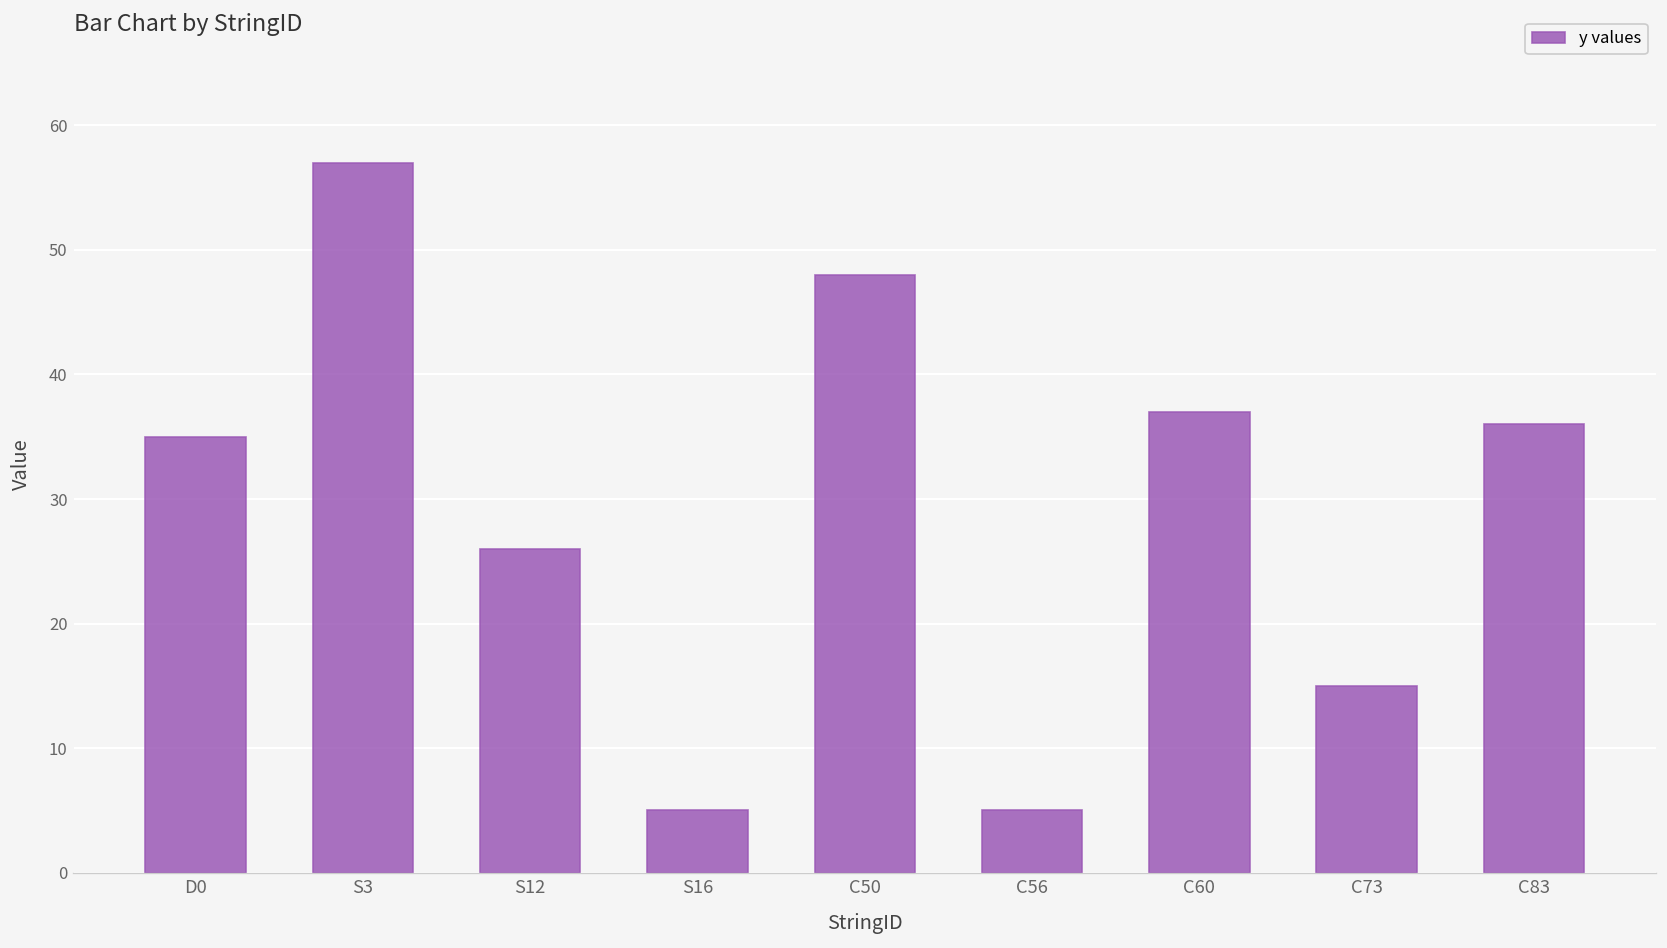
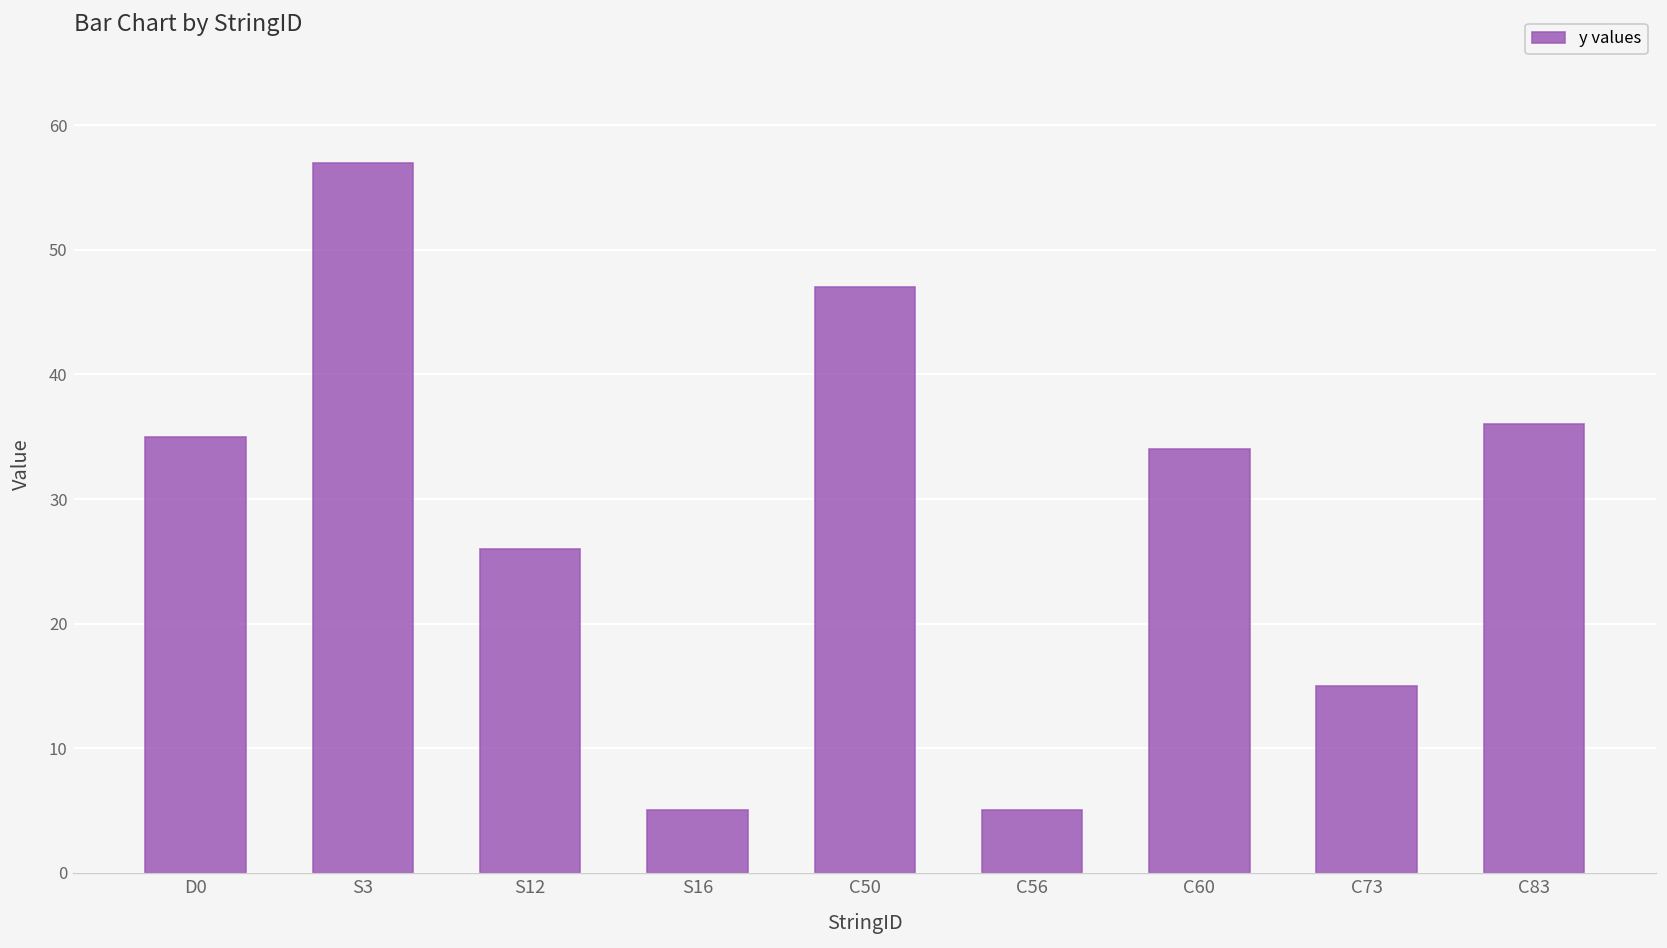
C50: 48 -> 47
C60: 37 -> 34
